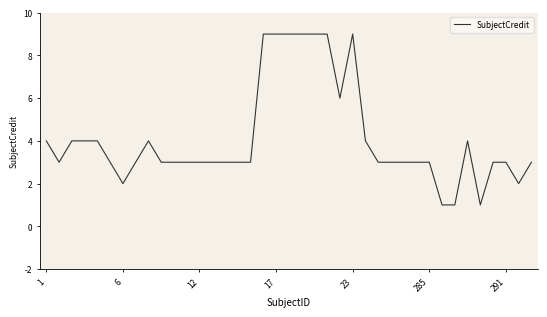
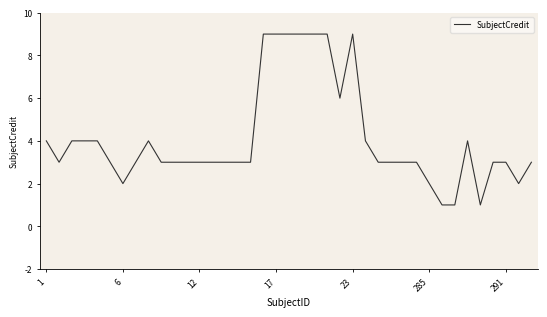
285: 3 -> 2
